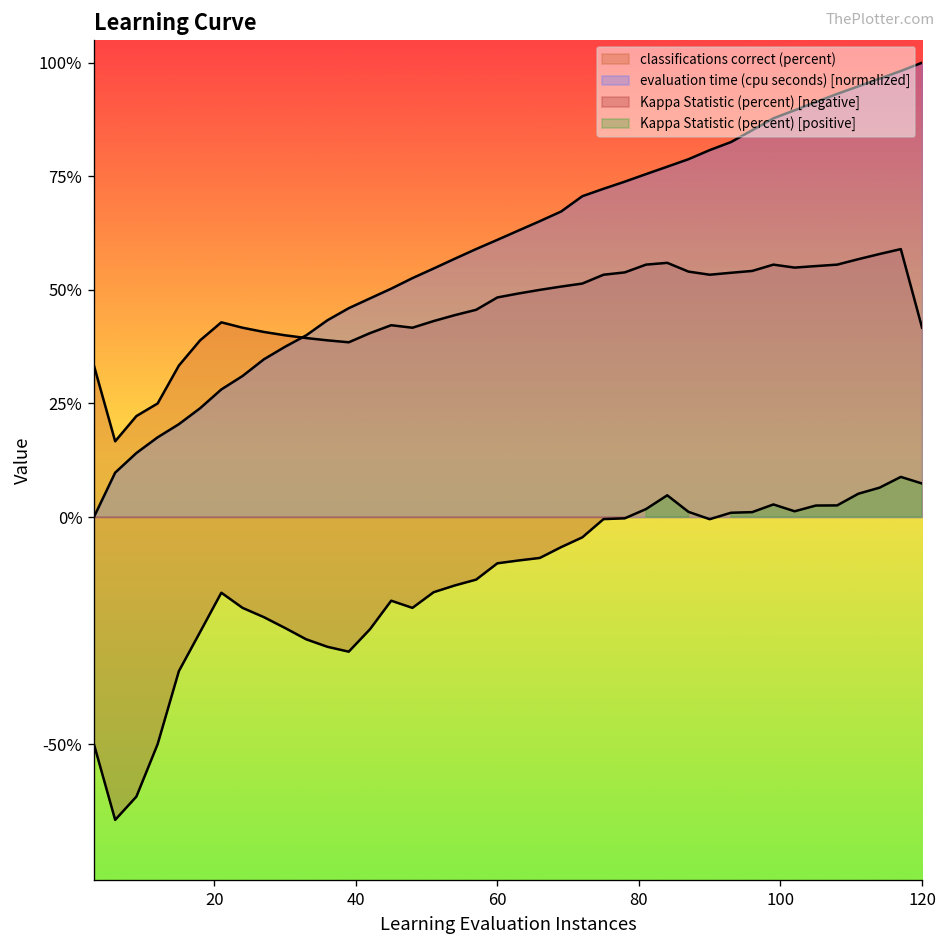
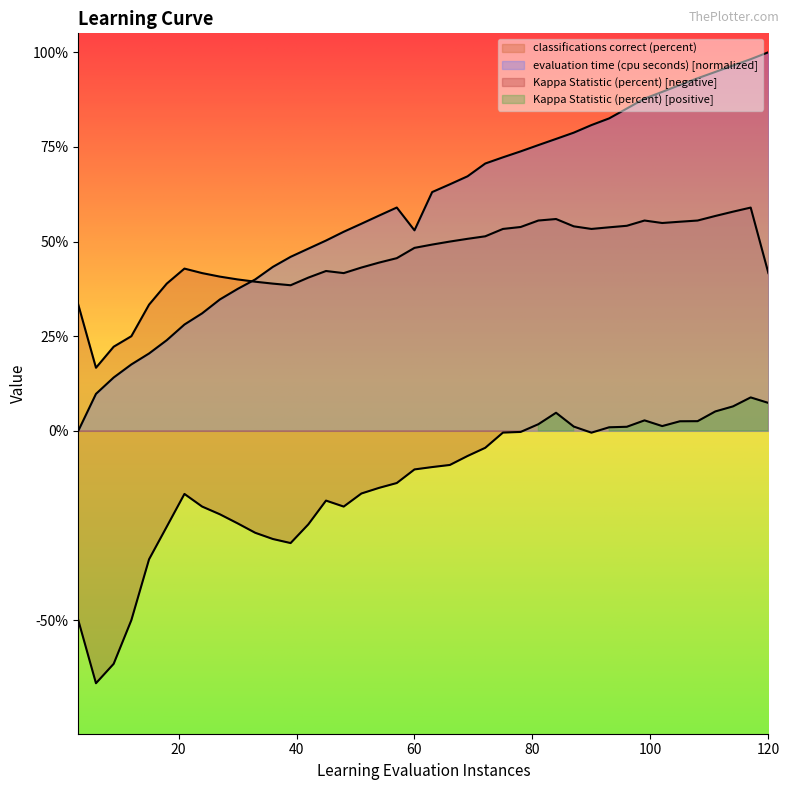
evaluation time (cpu seconds) [normalized], 60: 61% -> 53%
